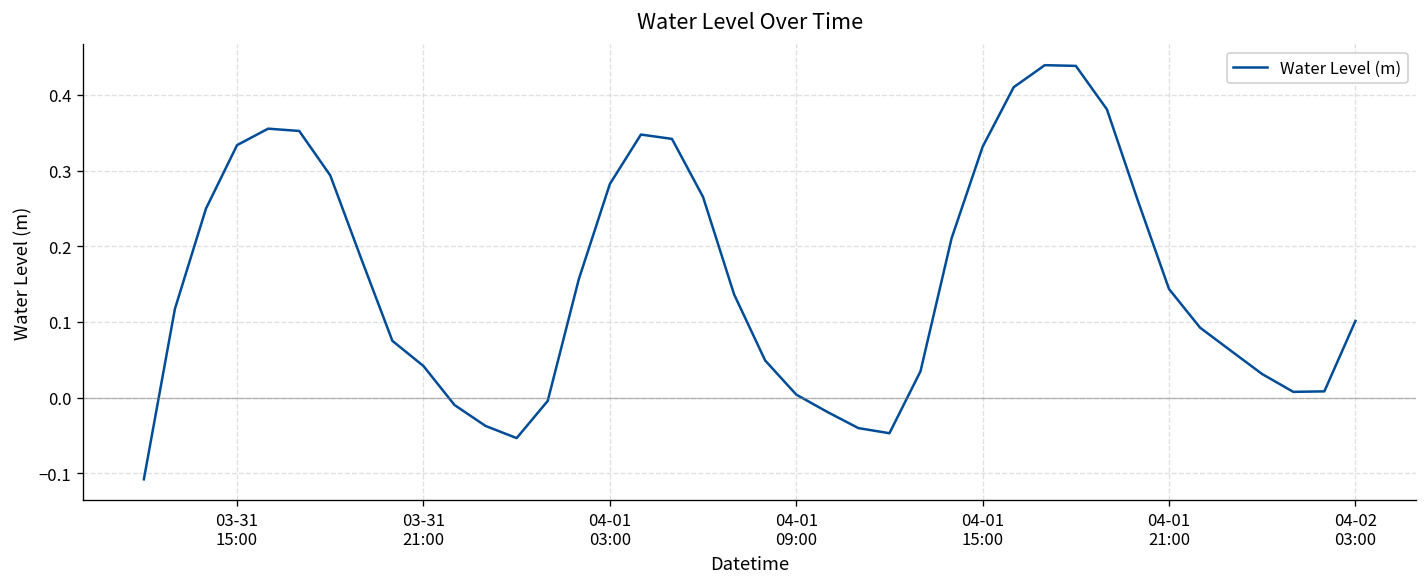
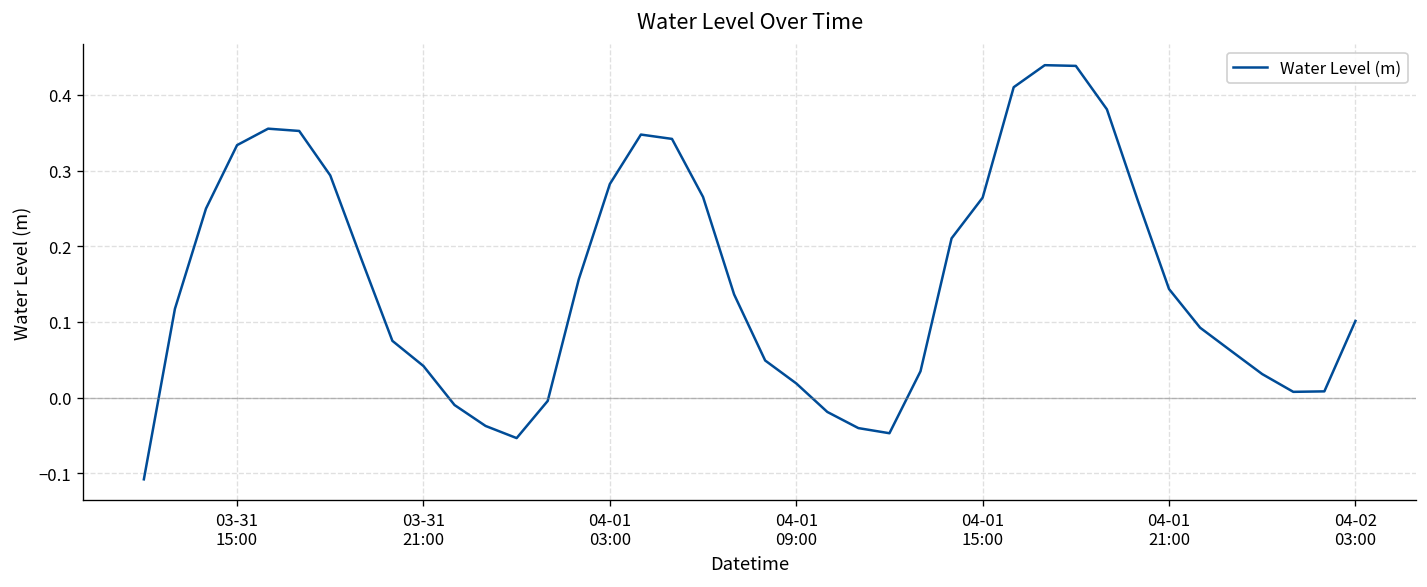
04-01 09:00: 0.00 -> 0.02
04-01 15:00: 0.33 -> 0.26
